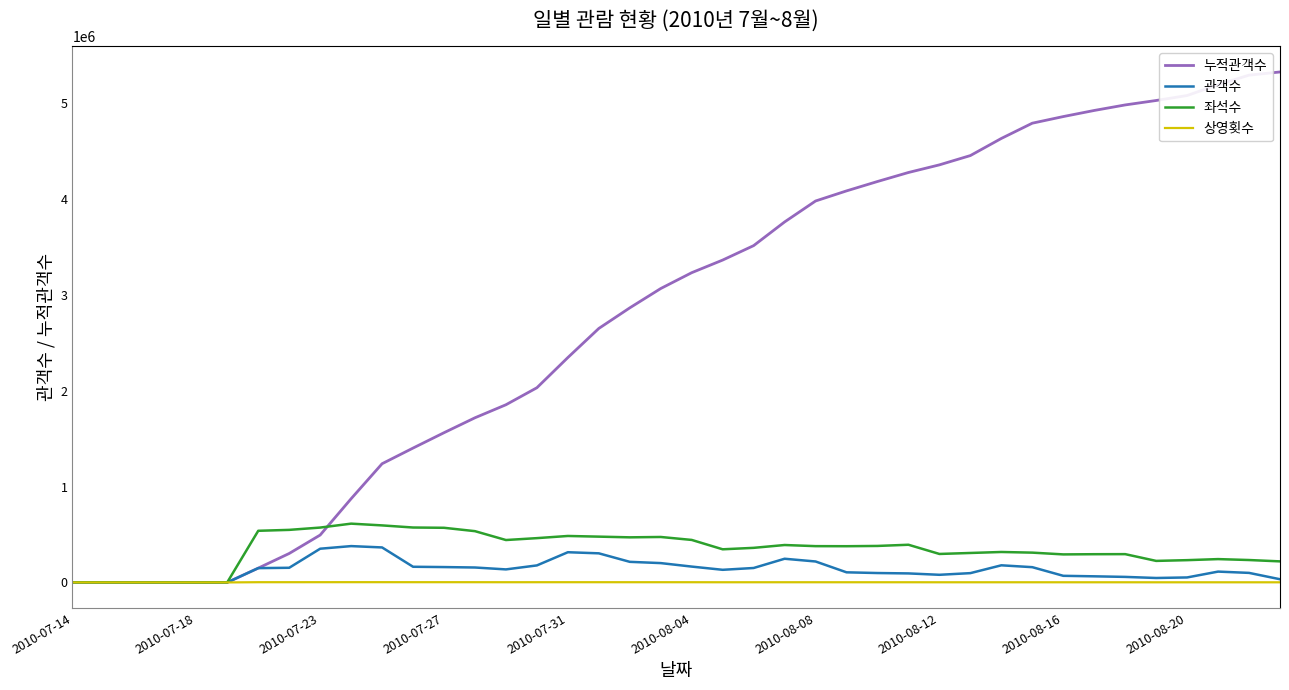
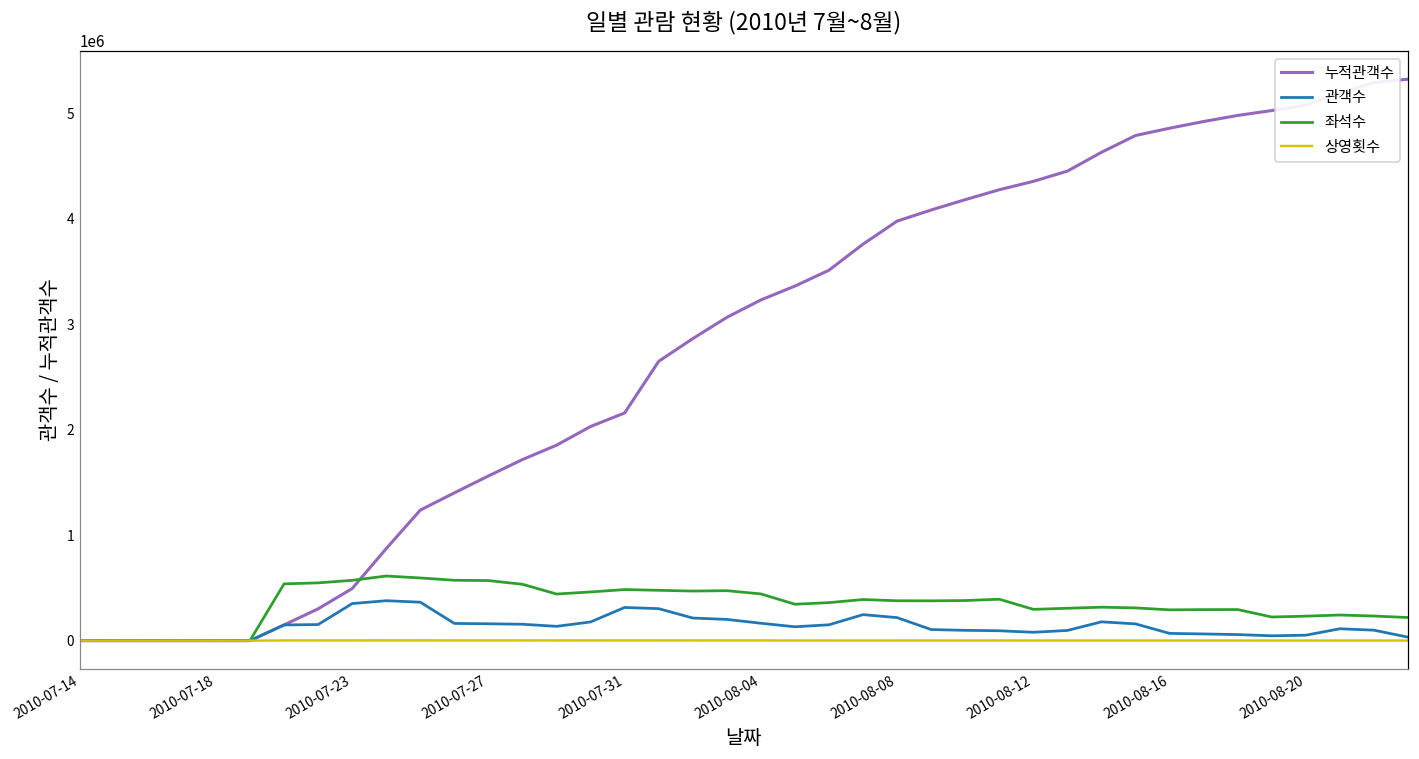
누적관객수, 2010-07-31: 2300000 -> 2200000
